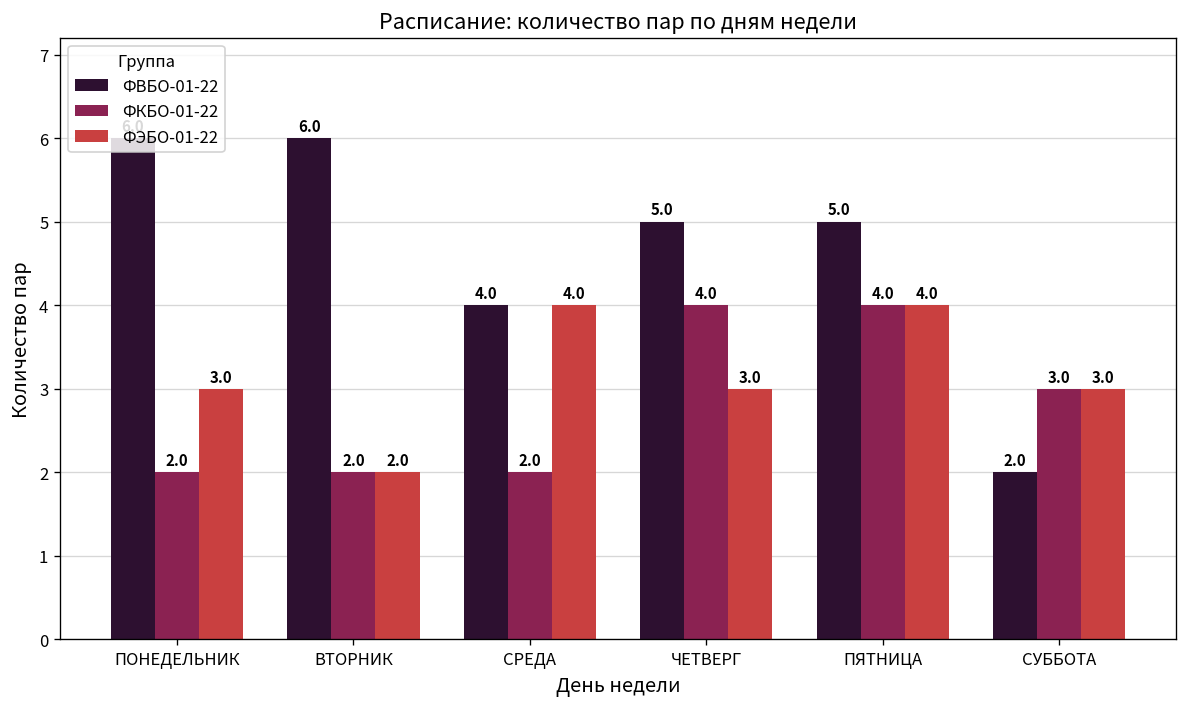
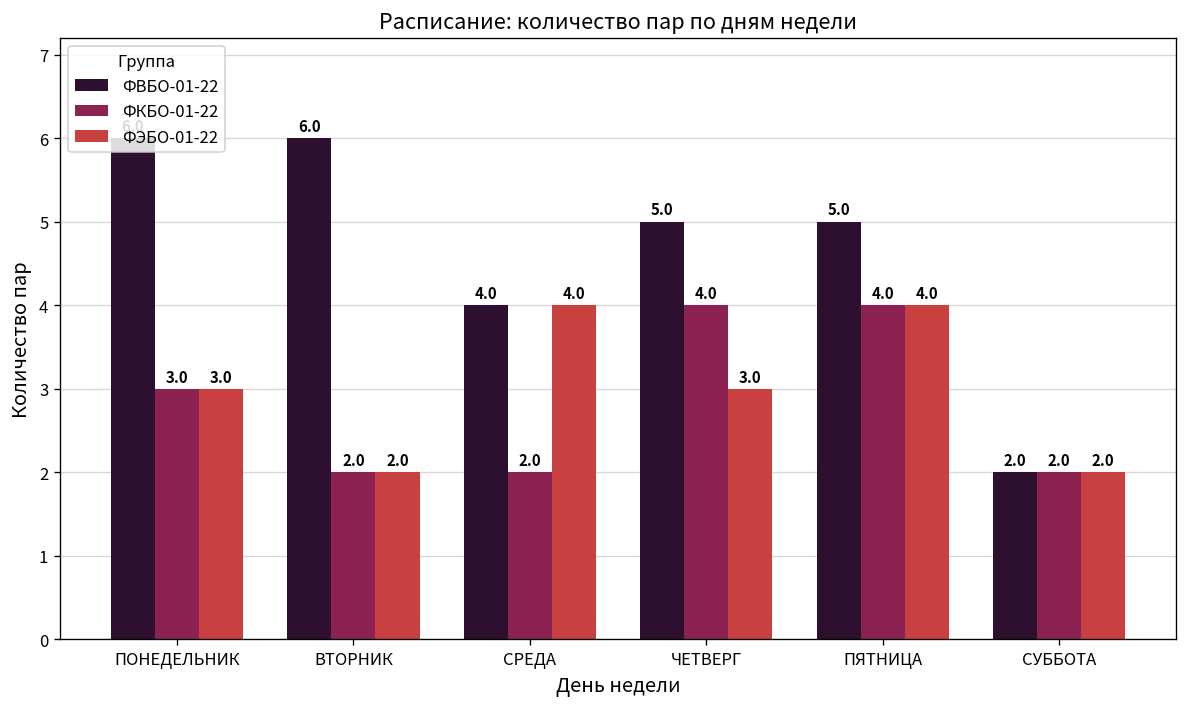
ФКБО-01-22, ПОНЕДЕЛЬНИК: 2.0 -> 3.0
ФКБО-01-22, СУББОТА: 3.0 -> 2.0
ФЭБО-01-22, СУББОТА: 3.0 -> 2.0
